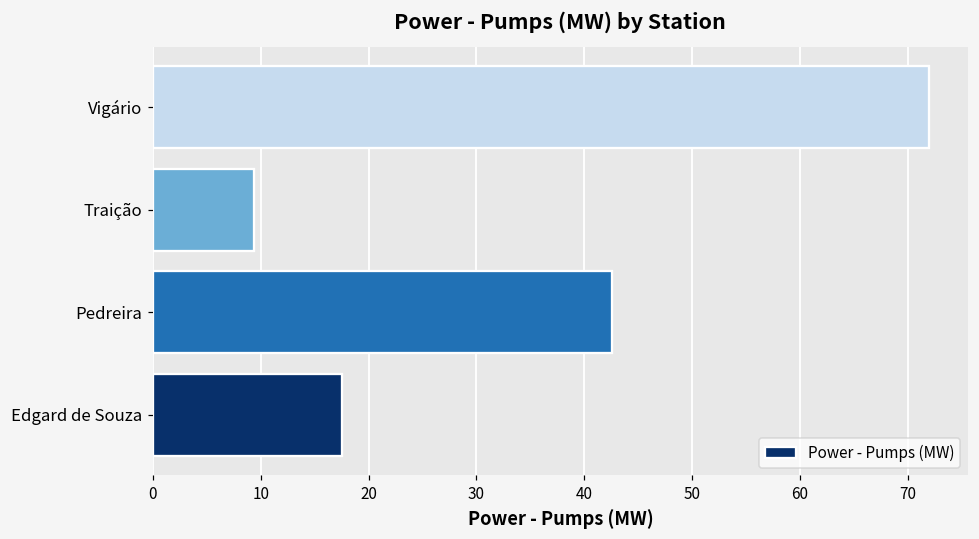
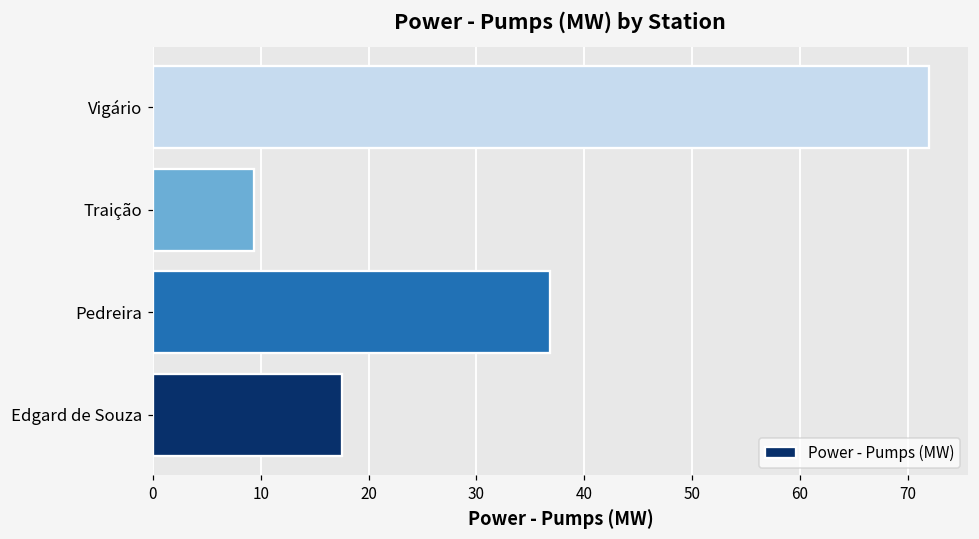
Pedreira: 43 -> 37
